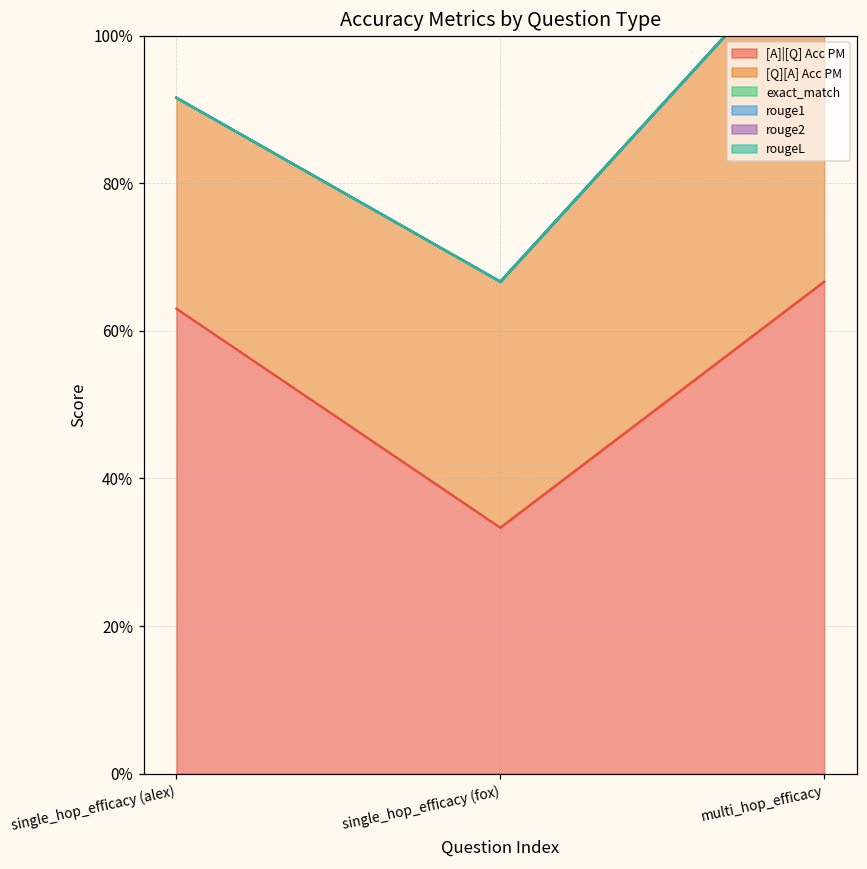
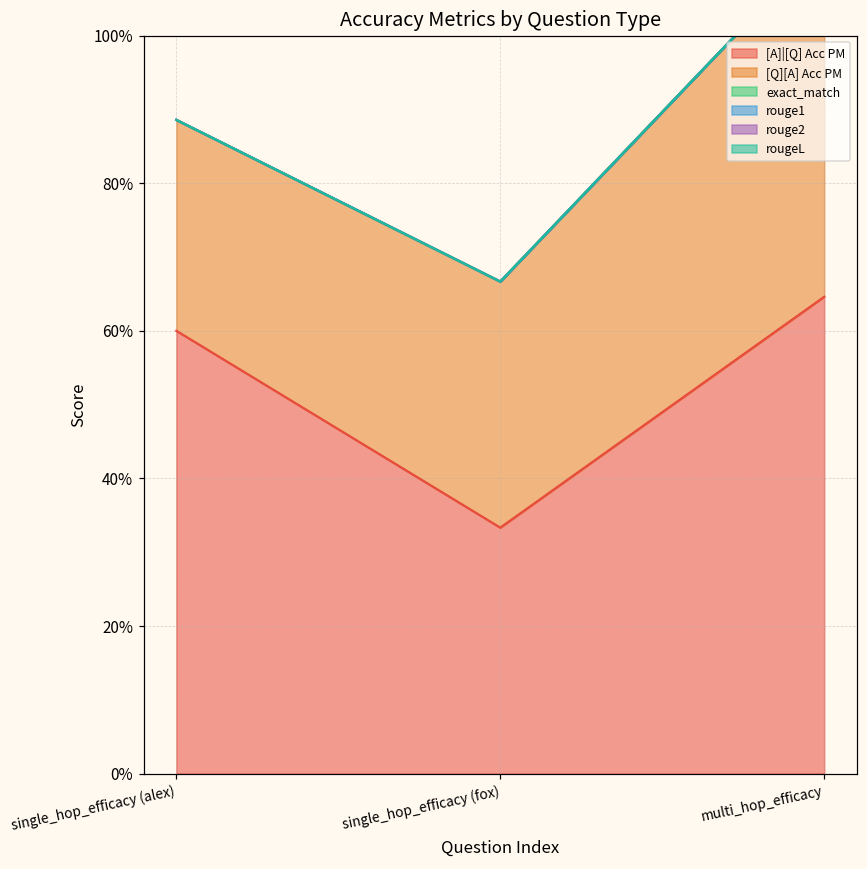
[A]|[Q] Acc PM, single_hop_efficacy (alex): 63% -> 60%
[A]|[Q] Acc PM, multi_hop_efficacy: 67% -> 65%
